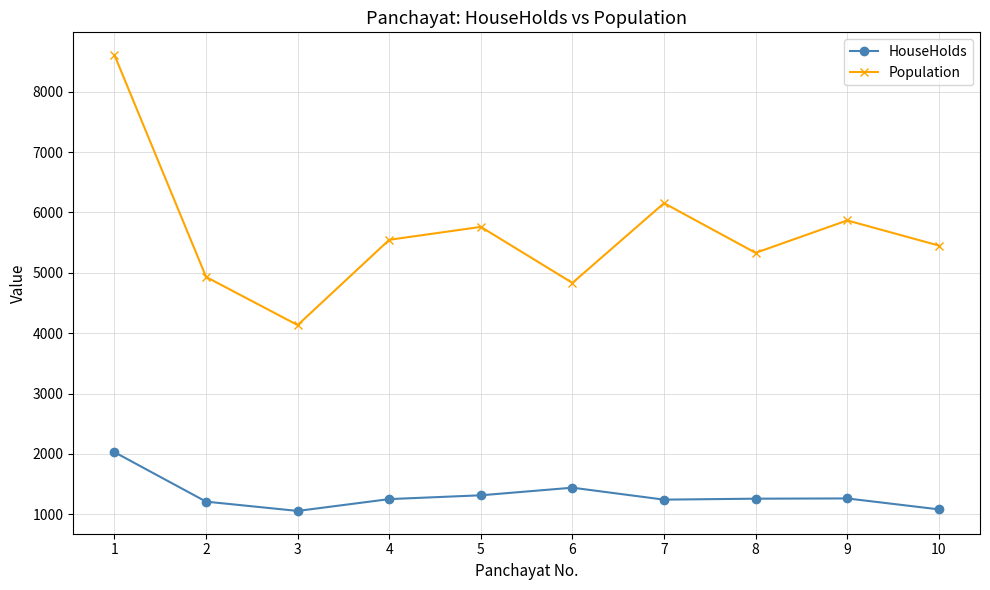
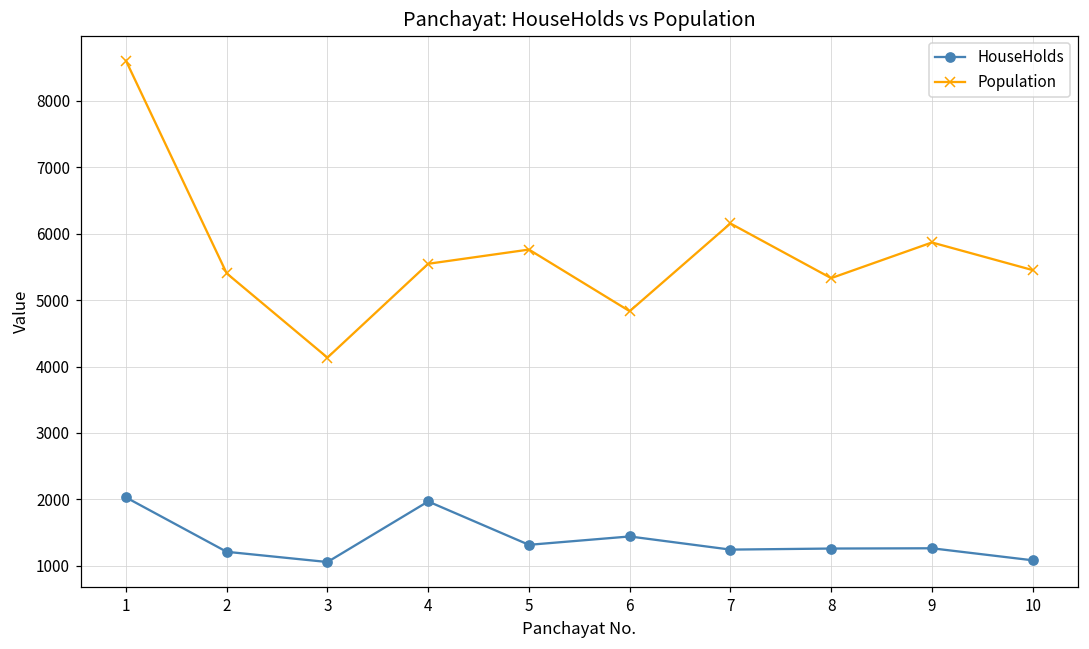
Population, 2: 4900 -> 5400
HouseHolds, 4: 1300 -> 2000
